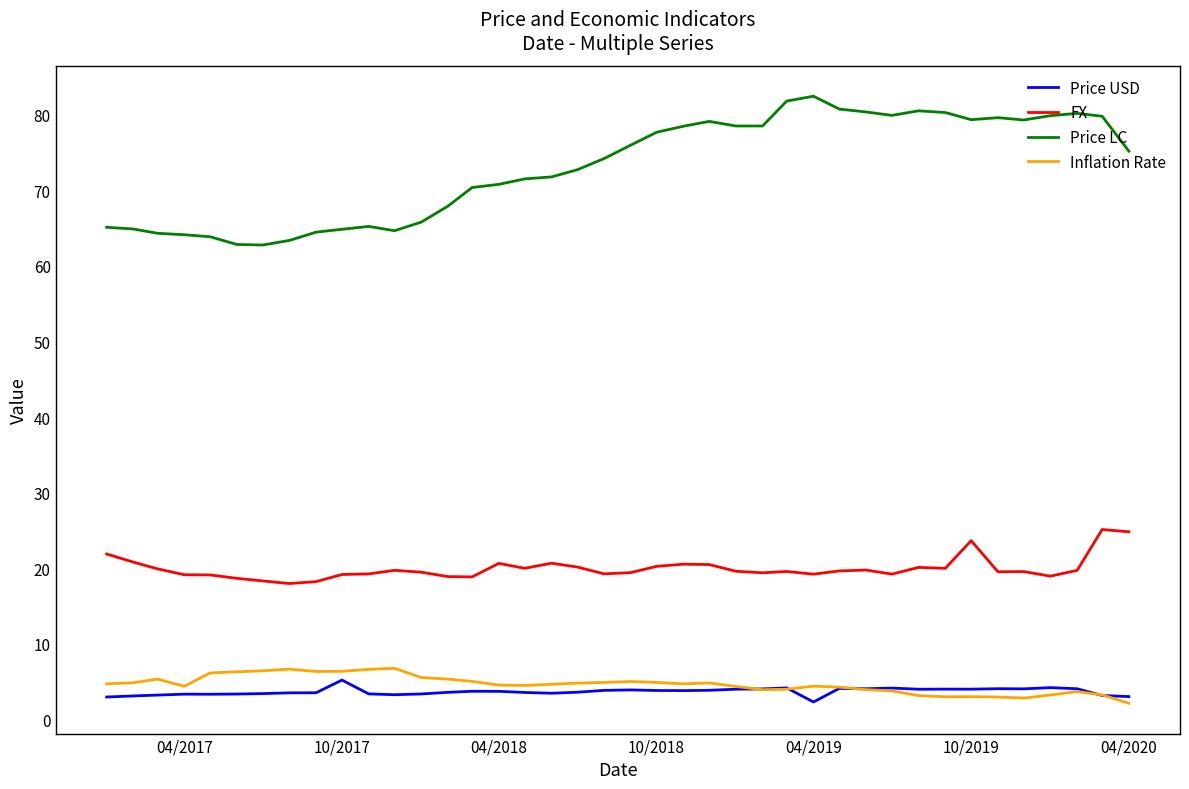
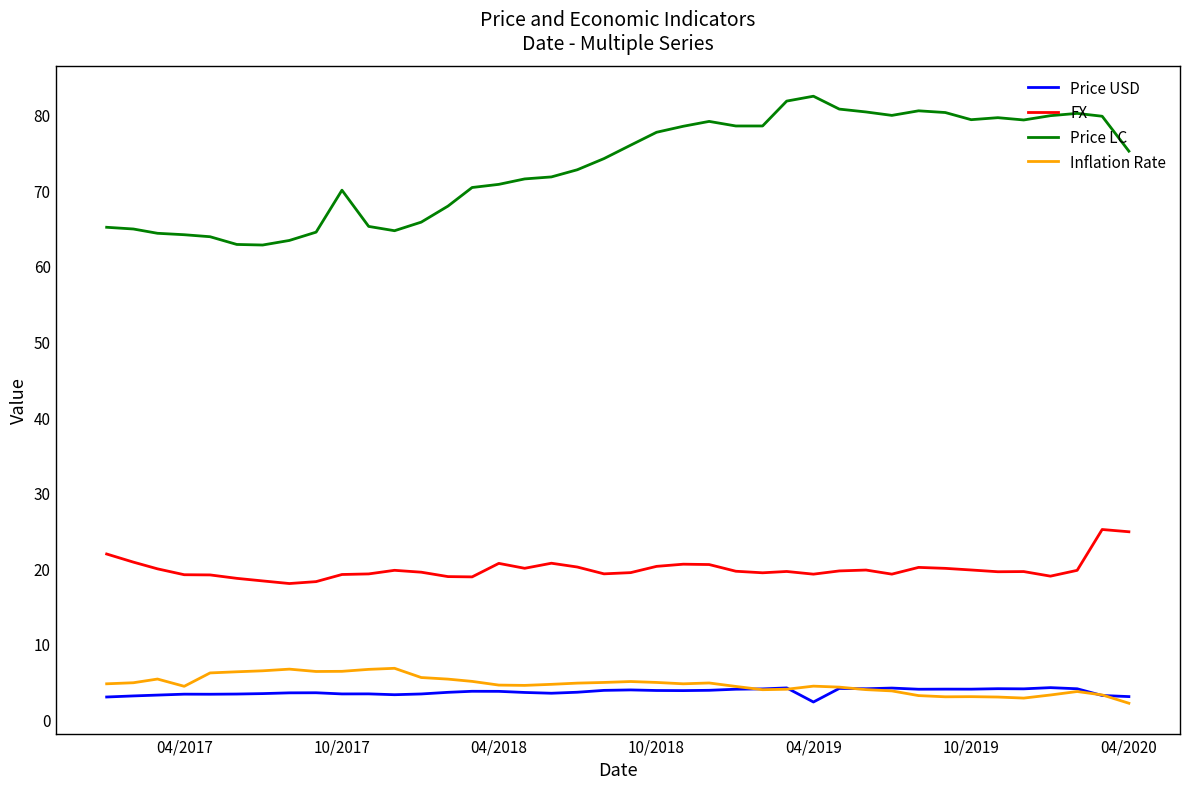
Price USD, 10/2017: 5 -> 3
Price LC, 10/2017: 65 -> 70
FX, 10/2019: 24 -> 20
